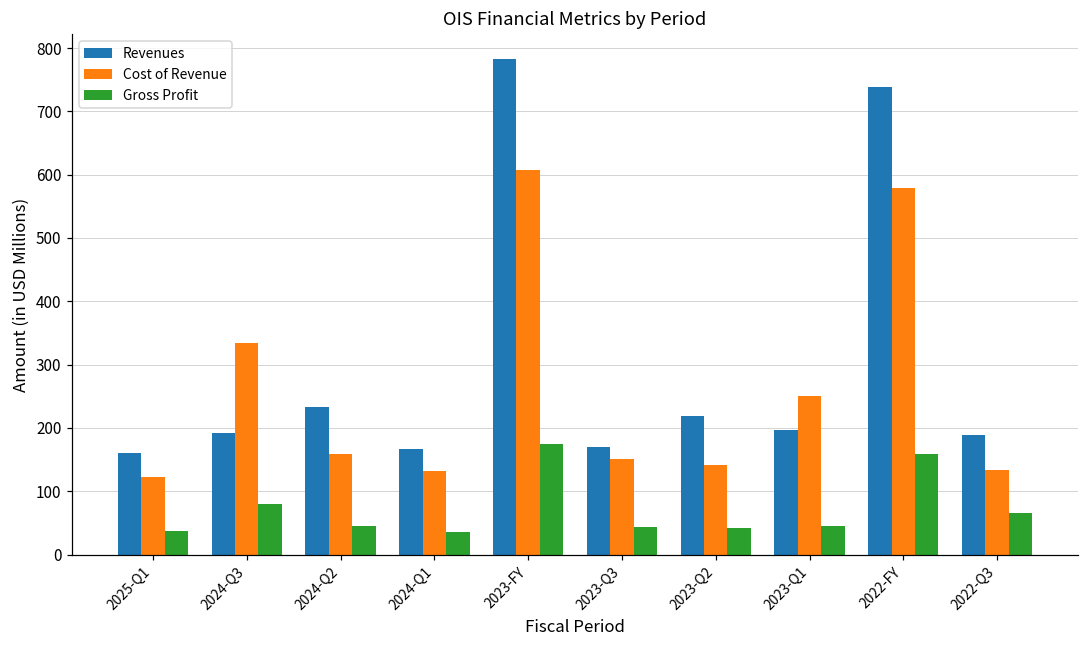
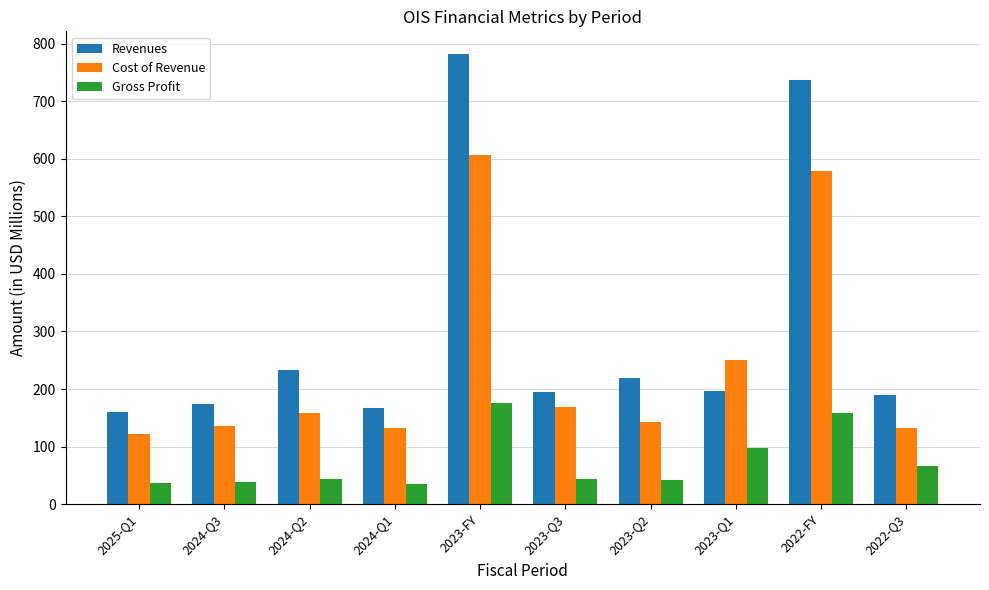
Revenues, 2024-Q3: 190 -> 170
Cost of Revenue, 2024-Q3: 330 -> 140
Gross Profit, 2024-Q3: 80 -> 40
Revenues, 2023-Q3: 170 -> 190
Cost of Revenue, 2023-Q3: 150 -> 170
Gross Profit, 2023-Q1: 50 -> 100
